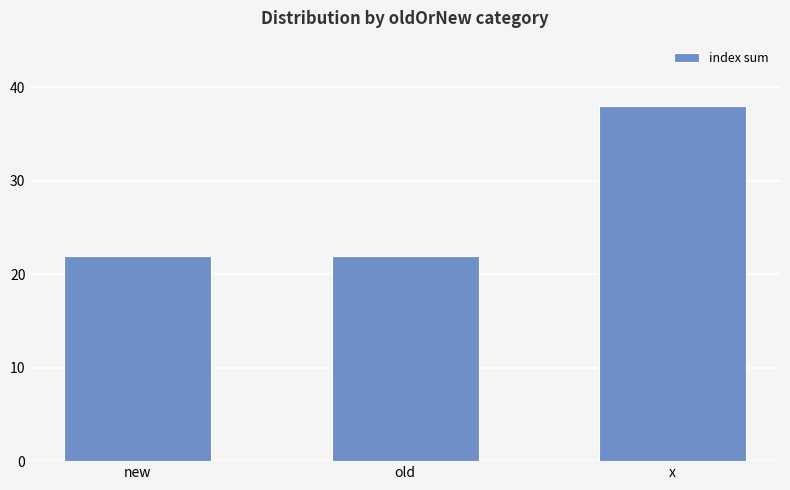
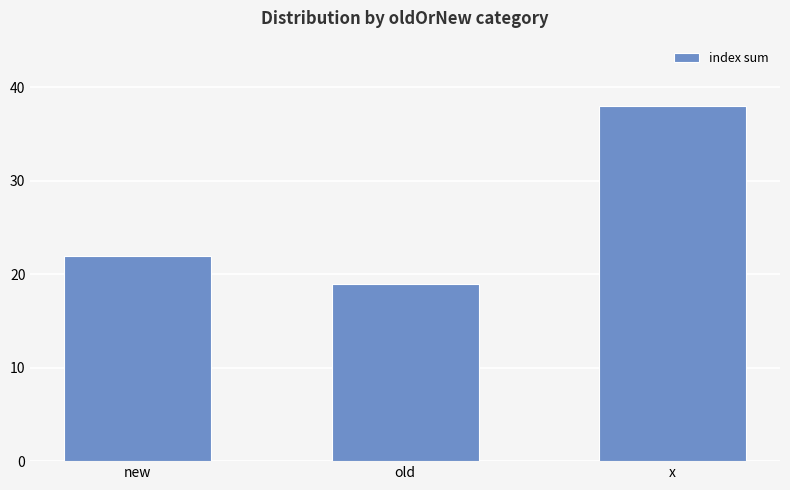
old: 22 -> 19
